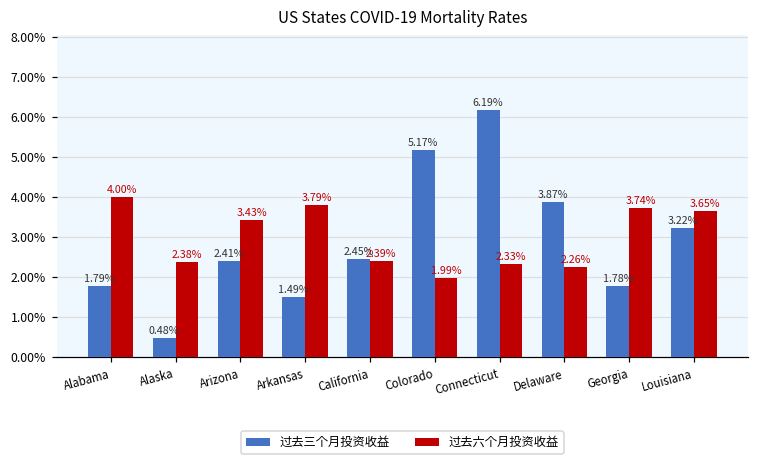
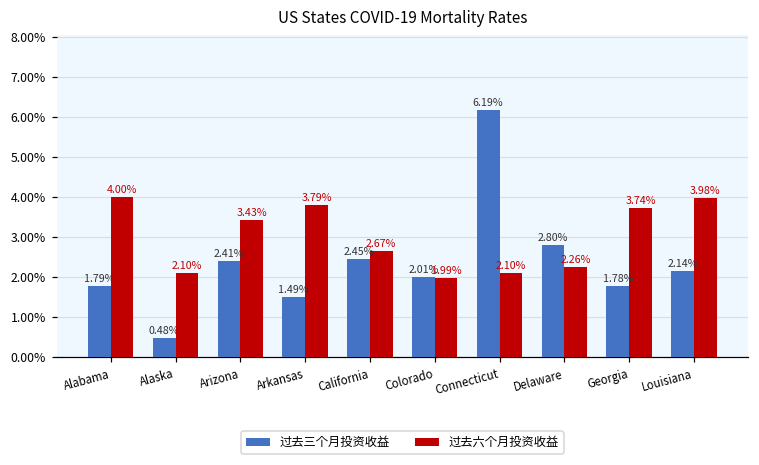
过去六个月投资收益, Alaska: 2.38% -> 2.10%
过去六个月投资收益, California: 2.39% -> 2.67%
过去三个月投资收益, Colorado: 5.17% -> 2.01%
过去六个月投资收益, Connecticut: 2.33% -> 2.10%
过去三个月投资收益, Delaware: 3.87% -> 2.80%
过去三个月投资收益, Louisiana: 3.22% -> 2.14%
过去六个月投资收益, Louisiana: 3.65% -> 3.98%
